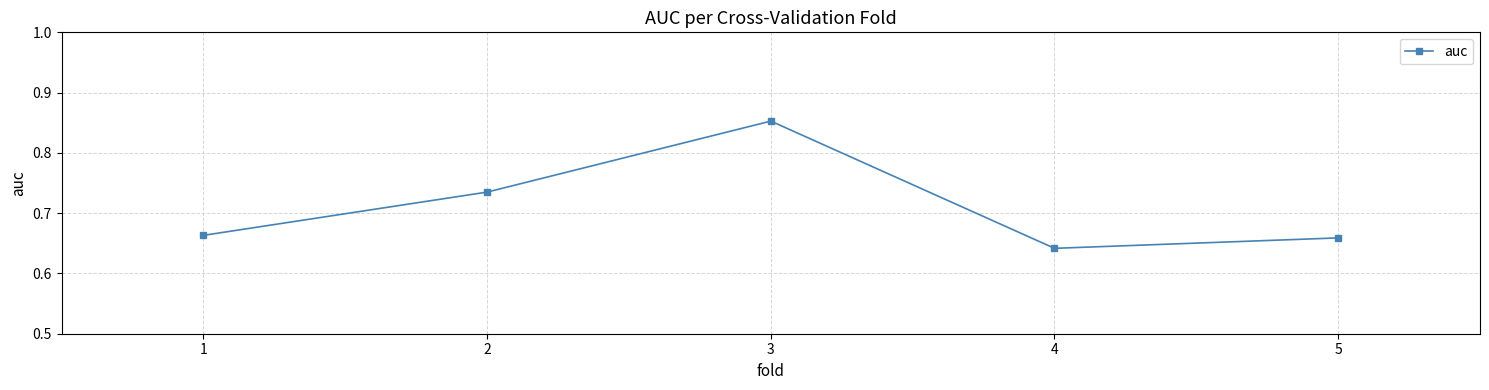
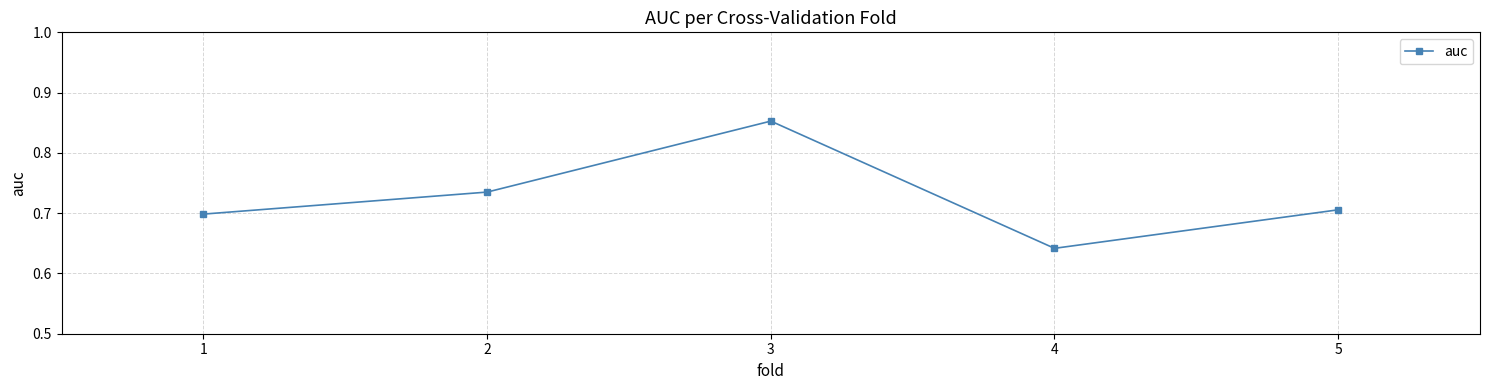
1: 0.66 -> 0.70
5: 0.66 -> 0.71
